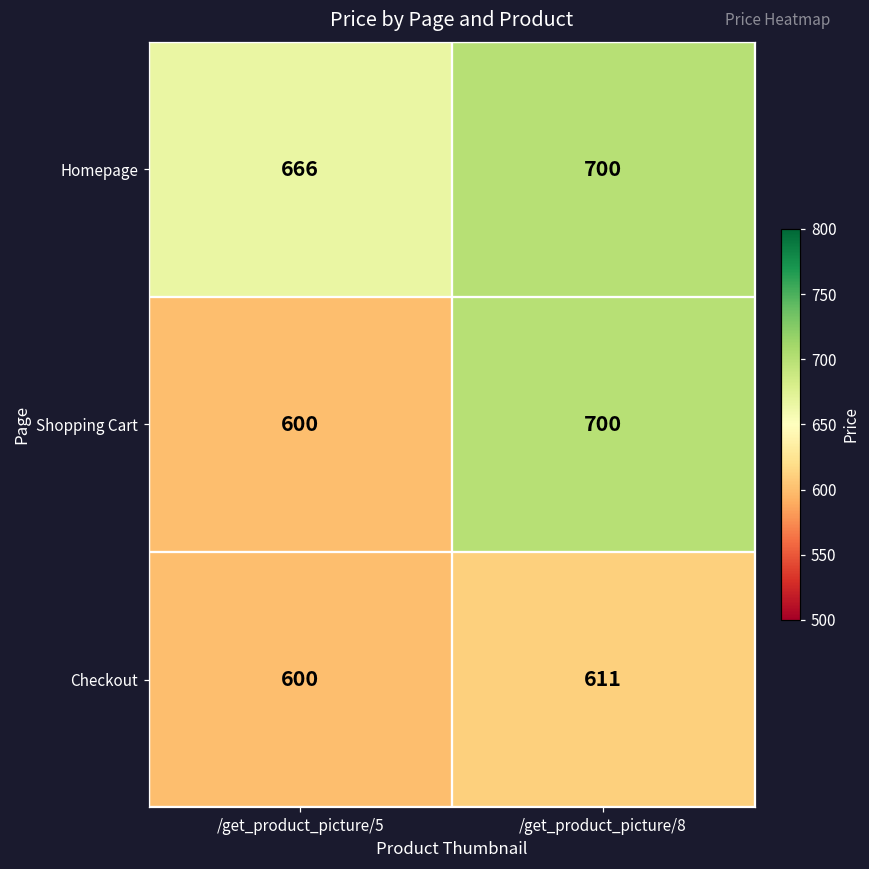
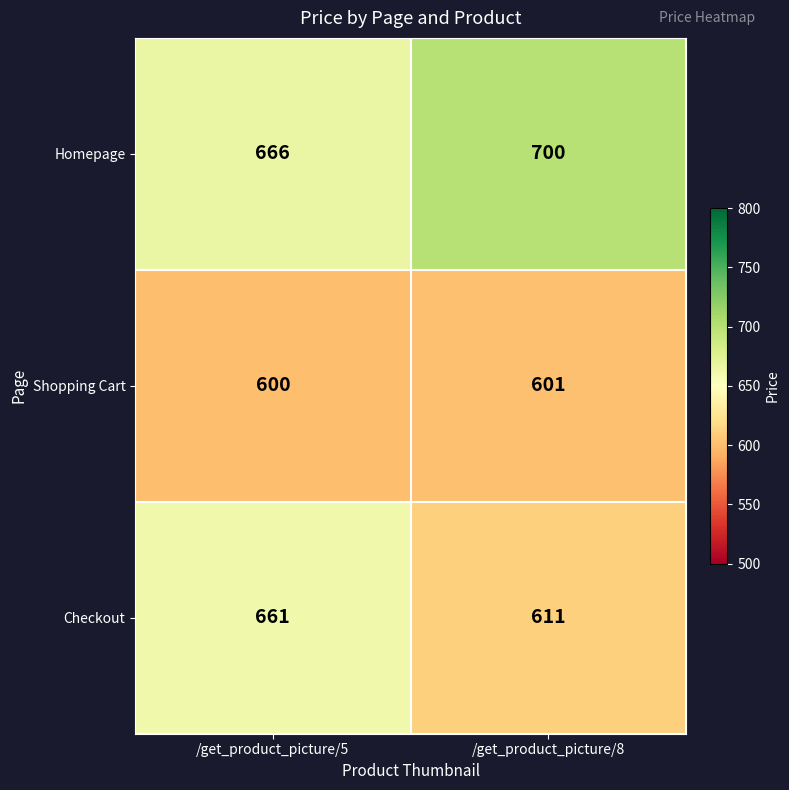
Shopping Cart, /get_product_picture/8: 700 -> 601
Checkout, /get_product_picture/5: 600 -> 661
